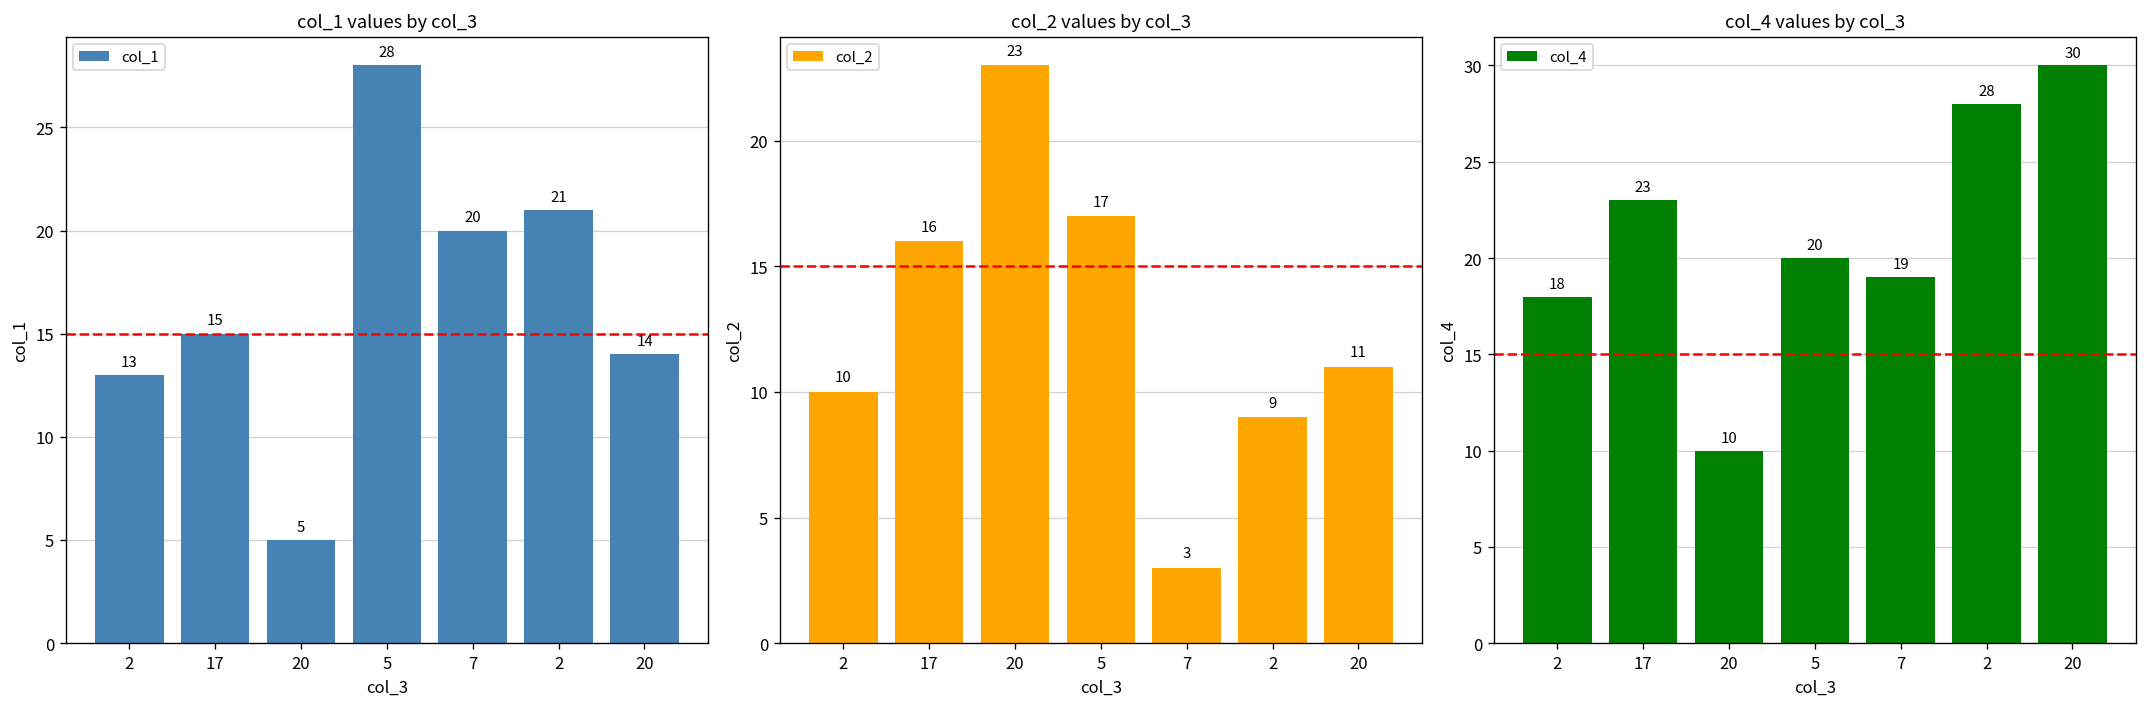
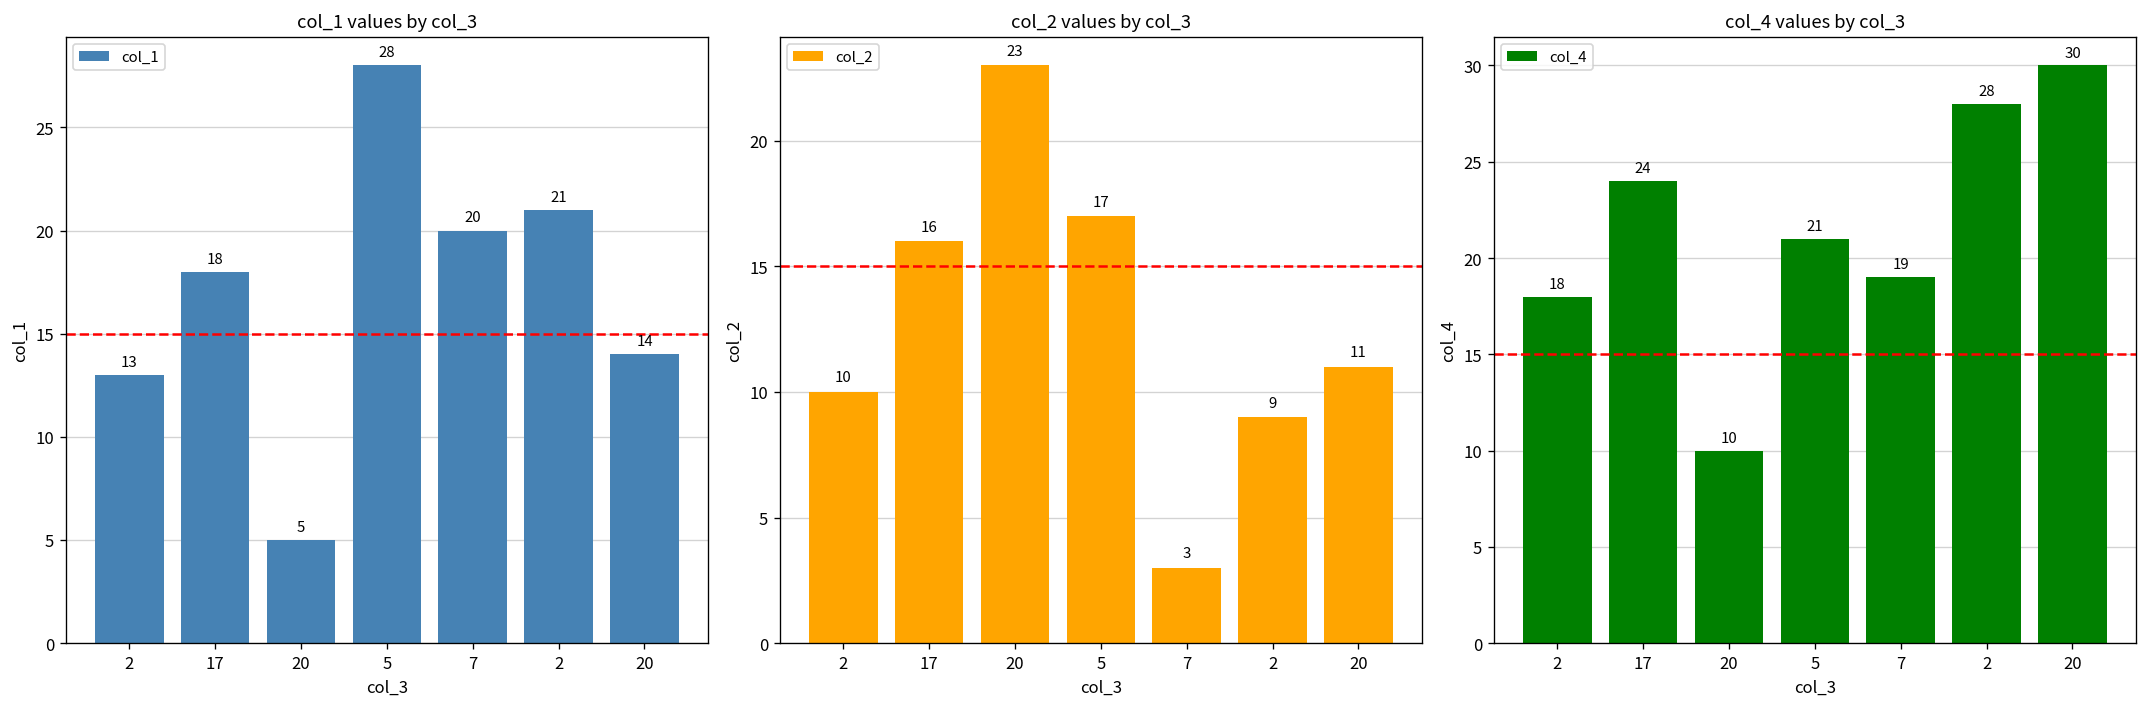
col_1 values by col_3, 17: 15 -> 18
col_4 values by col_3, 17: 23 -> 24
col_4 values by col_3, 5: 20 -> 21
